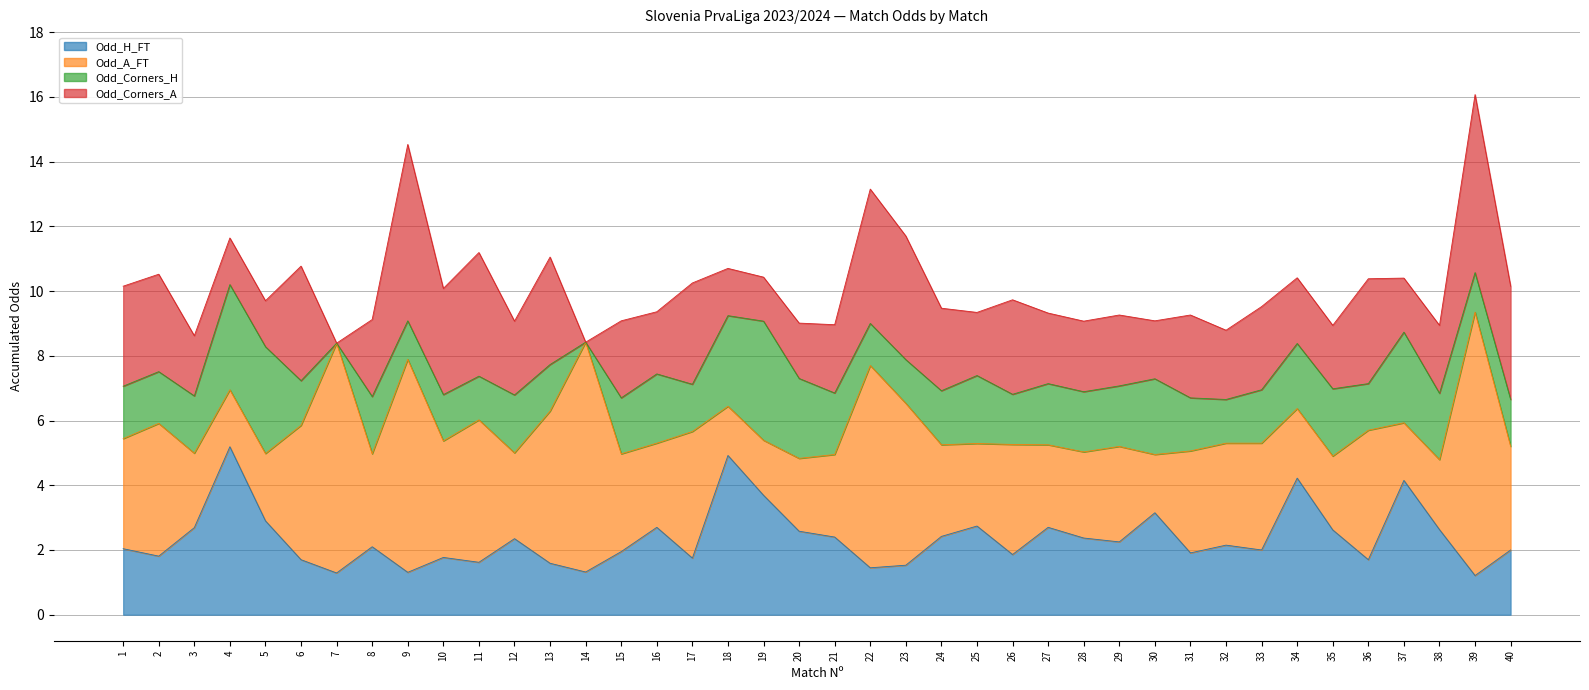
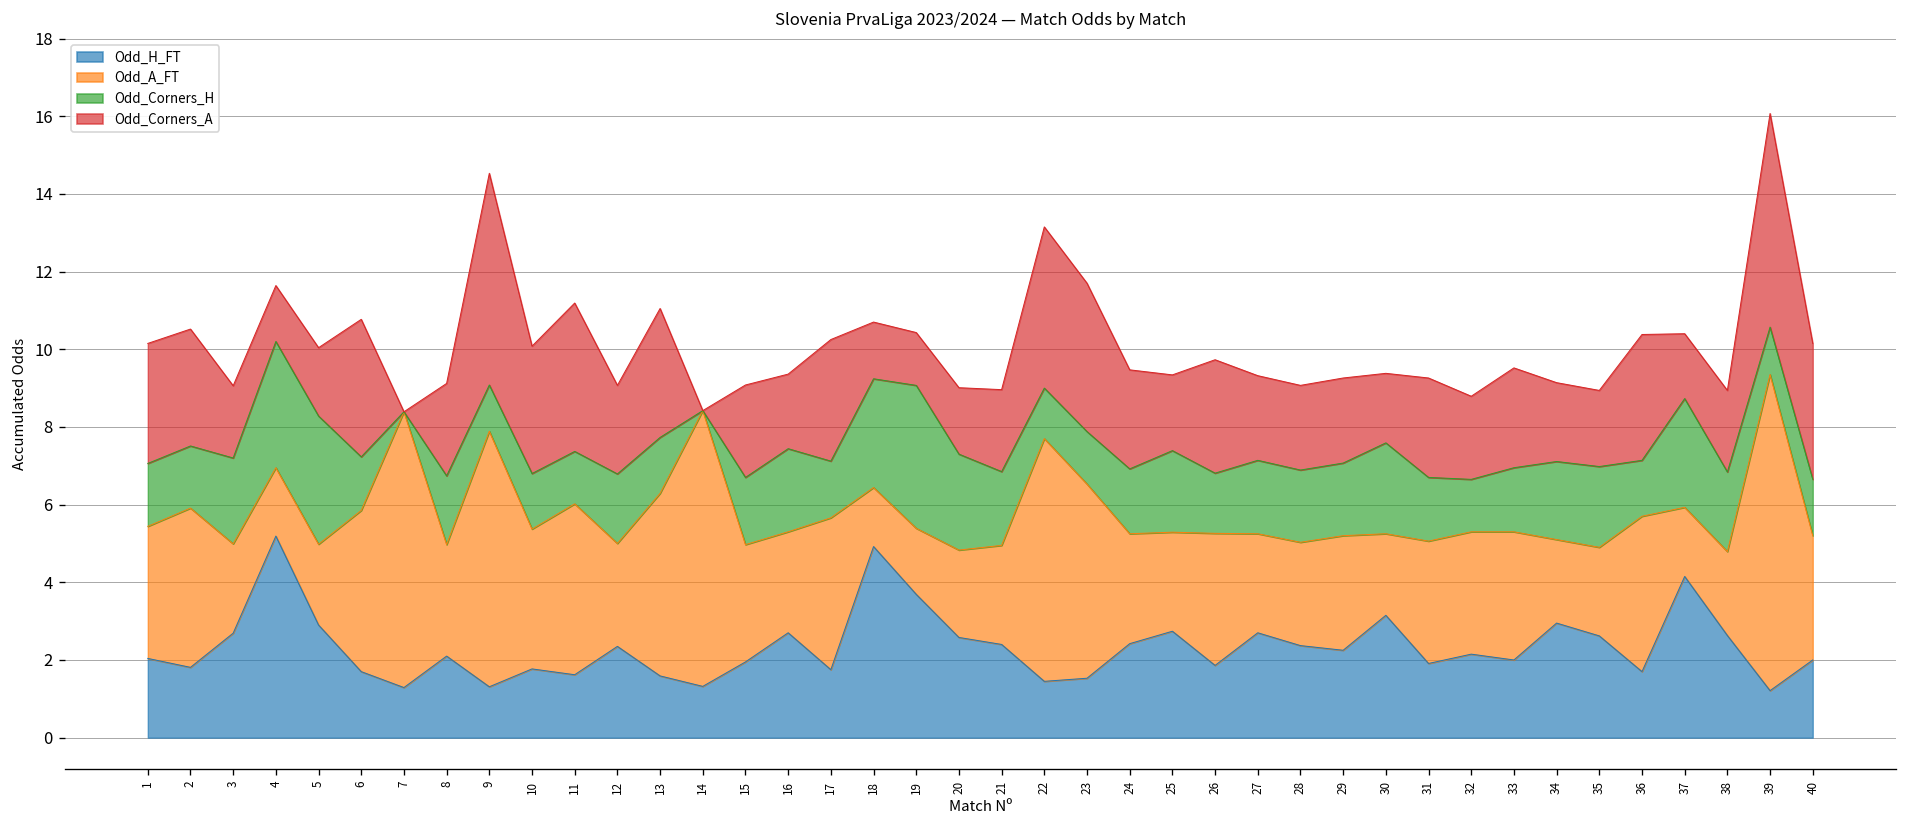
Odd_Corners_H, 3: 1.8 -> 2.2
Odd_Corners_A, 5: 1.4 -> 1.8
Odd_A_FT, 30: 1.8 -> 2.1
Odd_H_FT, 34: 4.2 -> 3.0
